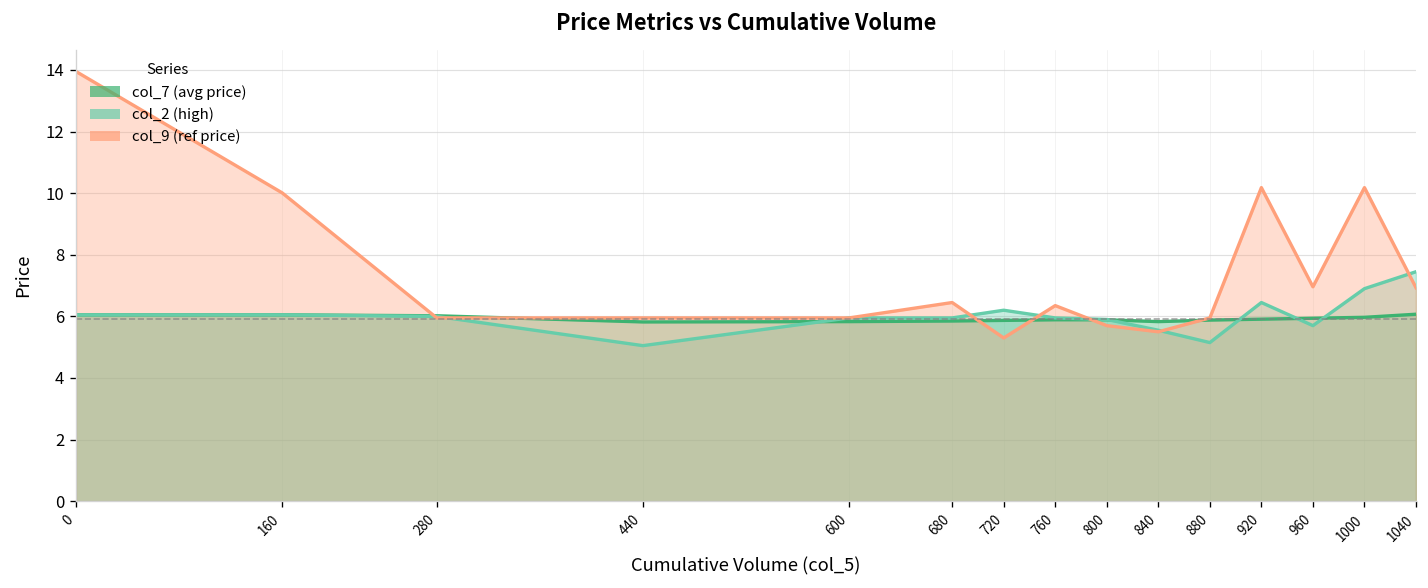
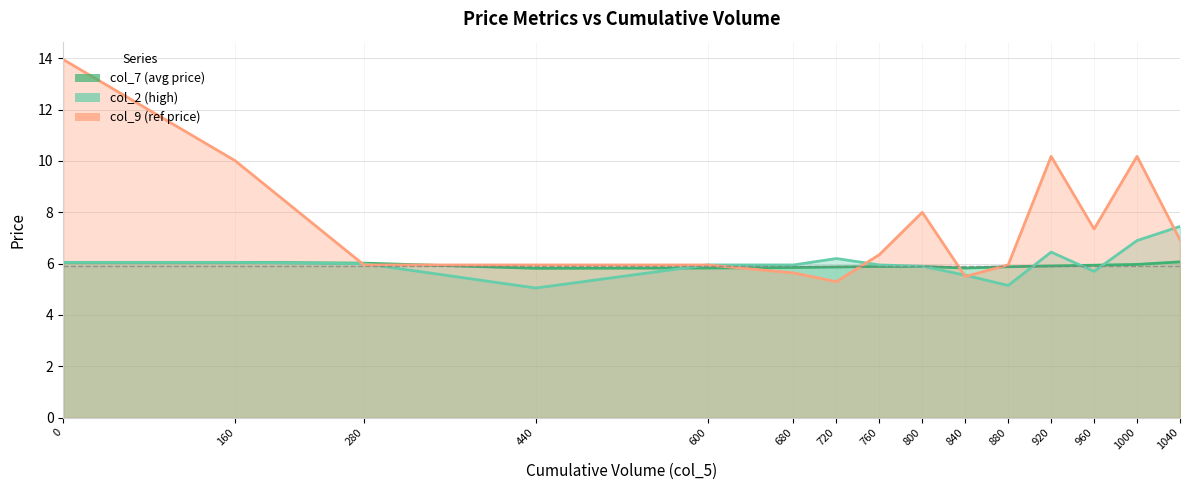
col_9 (ref price), 680: 6.5 -> 5.6
col_9 (ref price), 800: 5.7 -> 8.0
col_9 (ref price), 960: 7.0 -> 7.4
